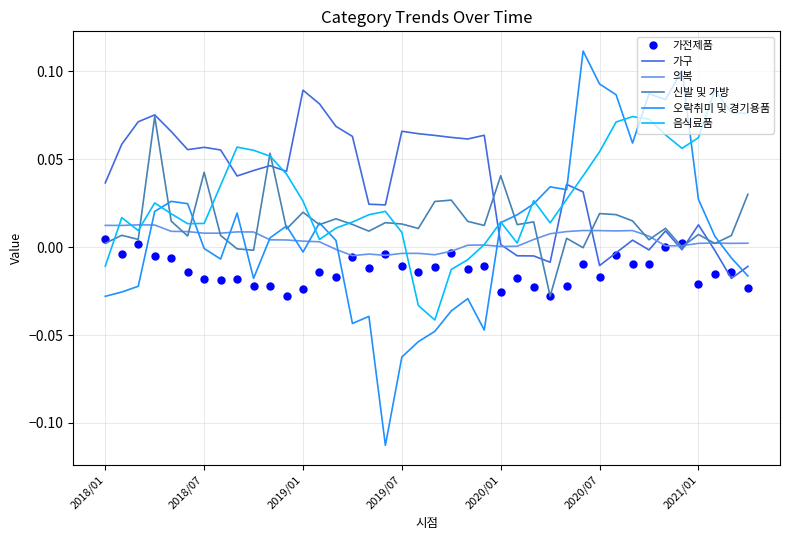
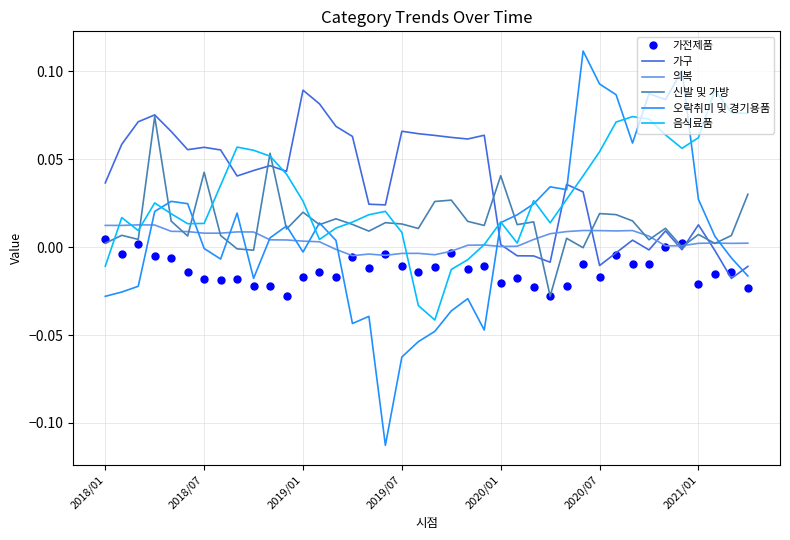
가전제품, 2019/01: -0.024 -> -0.017
가전제품, 2020/01: -0.025 -> -0.020
